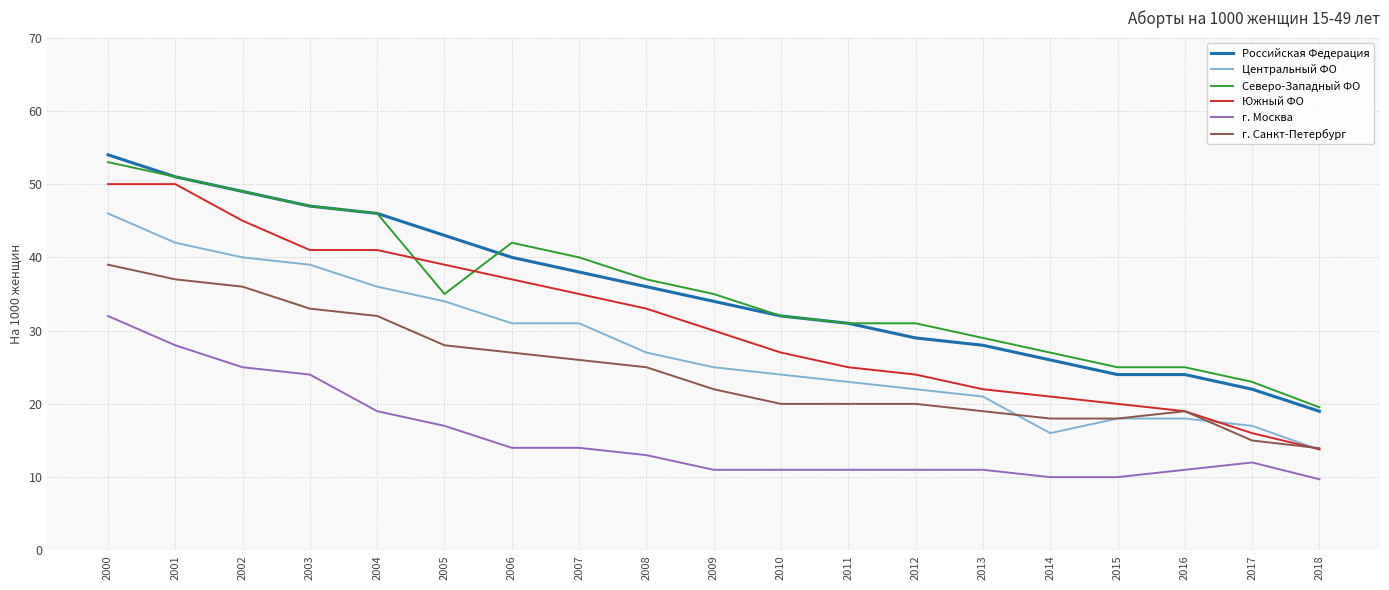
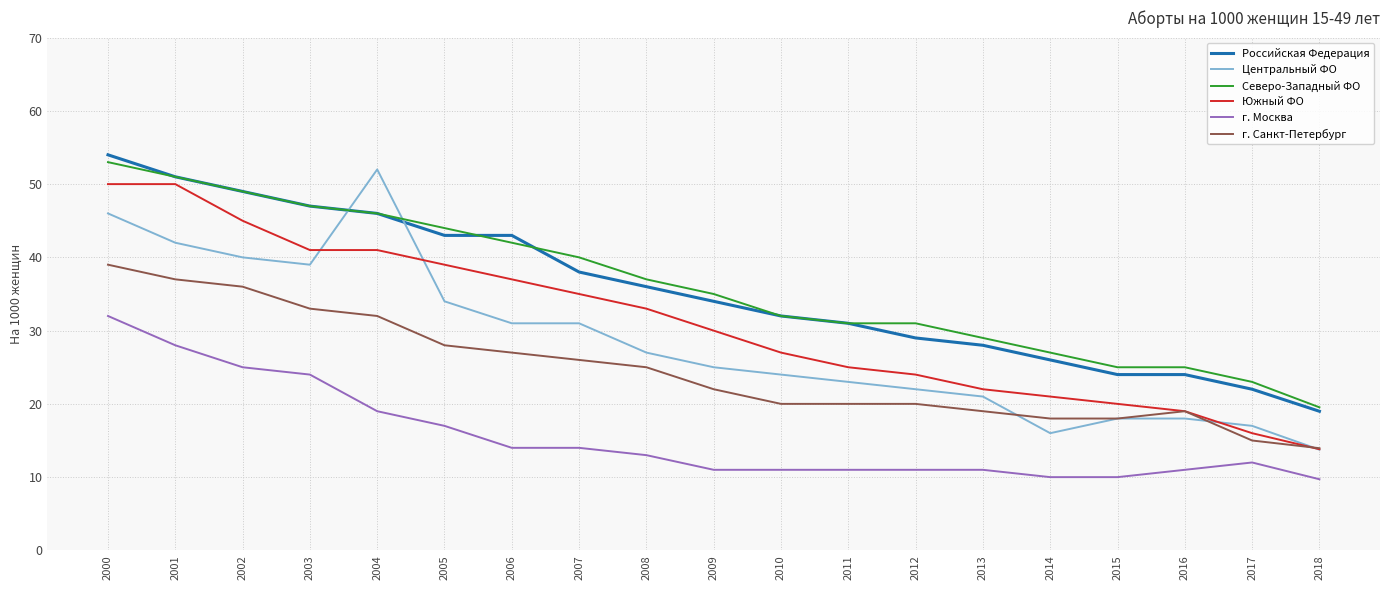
Центральный ФО, 2004: 36 -> 52
Северо-Западный ФО, 2005: 35 -> 44
Российская Федерация, 2006: 40 -> 43
